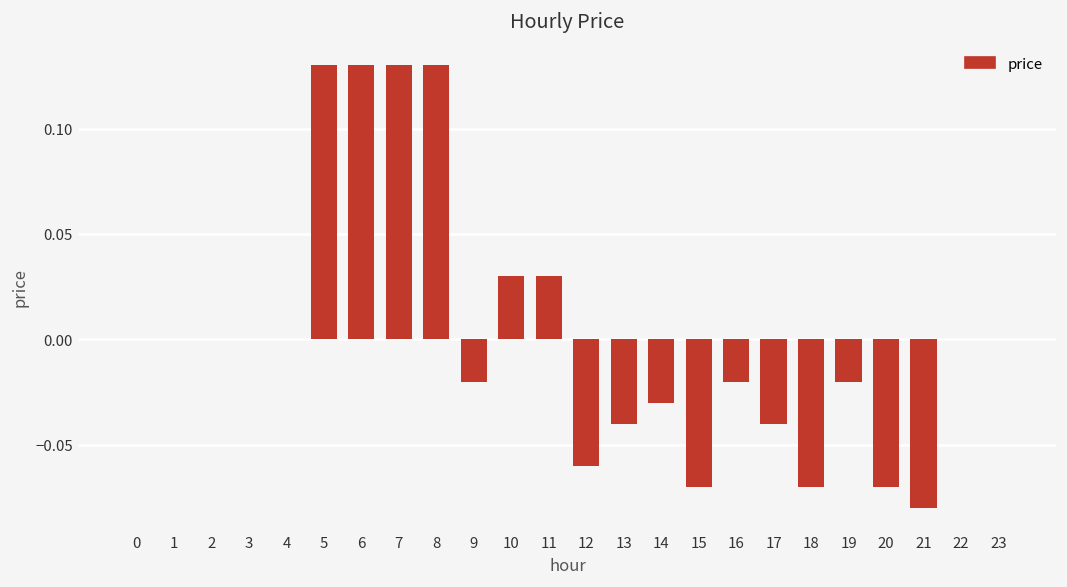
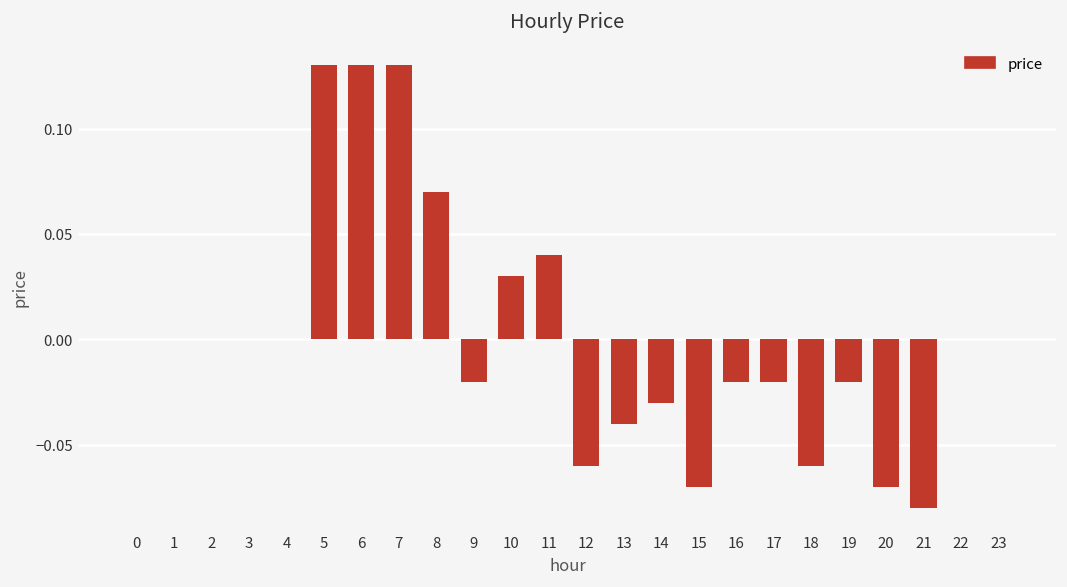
8: 0.13 -> 0.07
11: 0.03 -> 0.04
17: -0.04 -> -0.02
18: -0.07 -> -0.06
